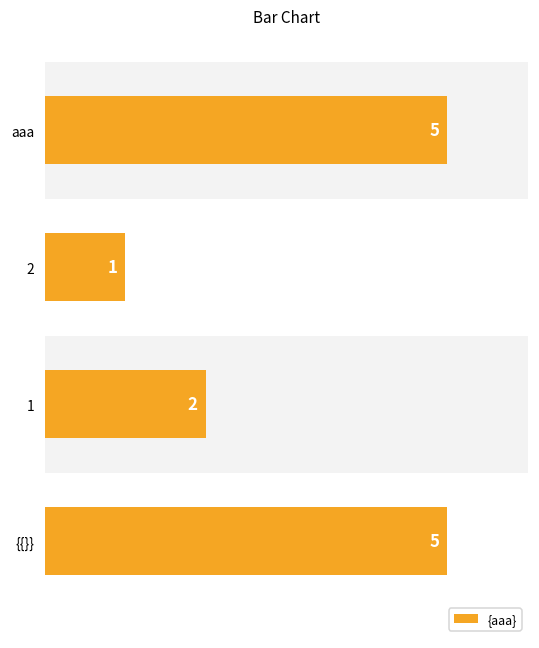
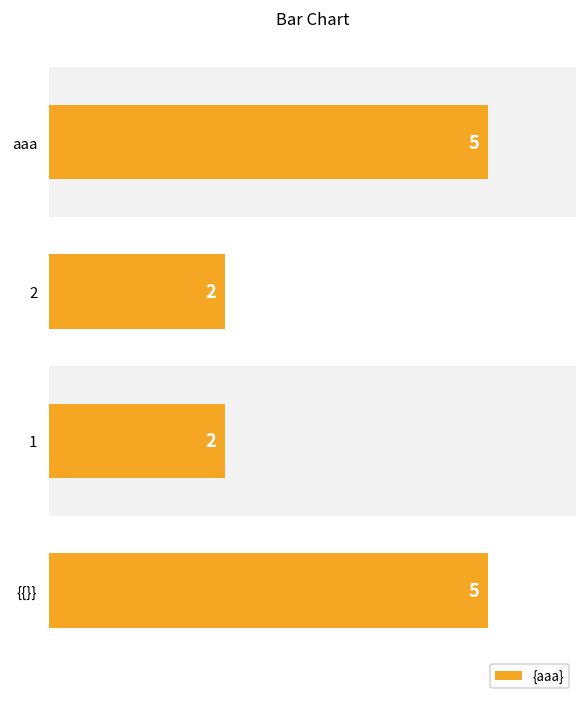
2: 1 -> 2
